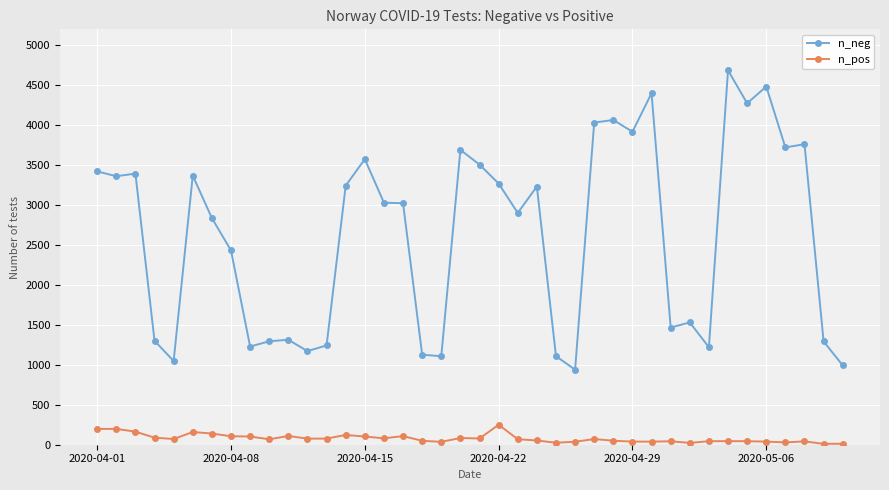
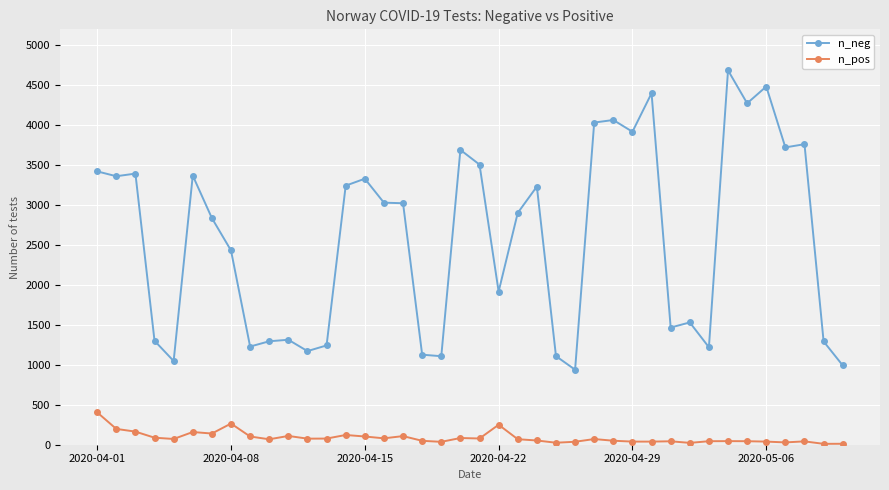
n_pos, 2020-04-01: 200 -> 400
n_pos, 2020-04-08: 100 -> 300
n_neg, 2020-04-15: 3600 -> 3300
n_neg, 2020-04-22: 3300 -> 1900
